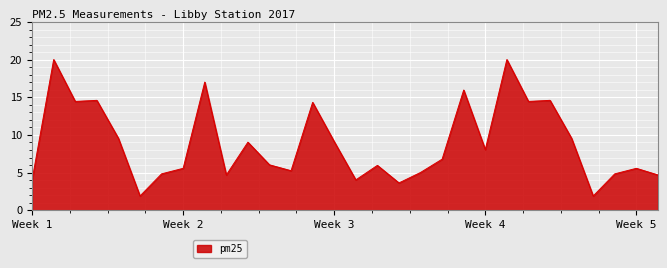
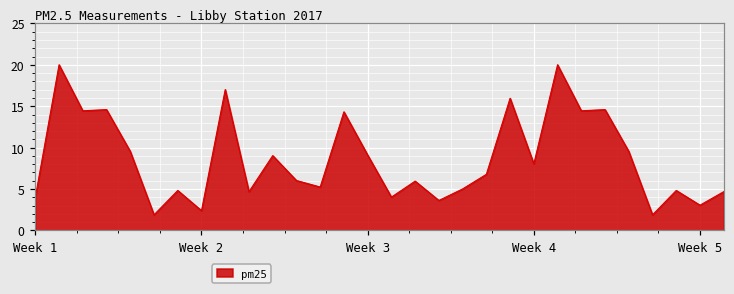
Week 2: 6 -> 2
Week 5: 6 -> 3
